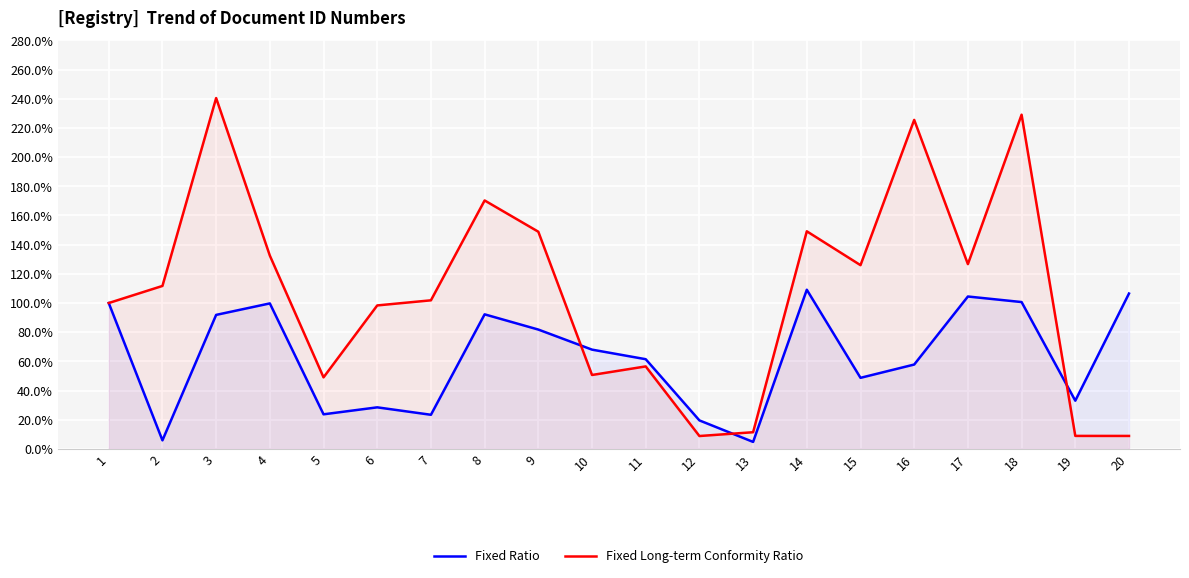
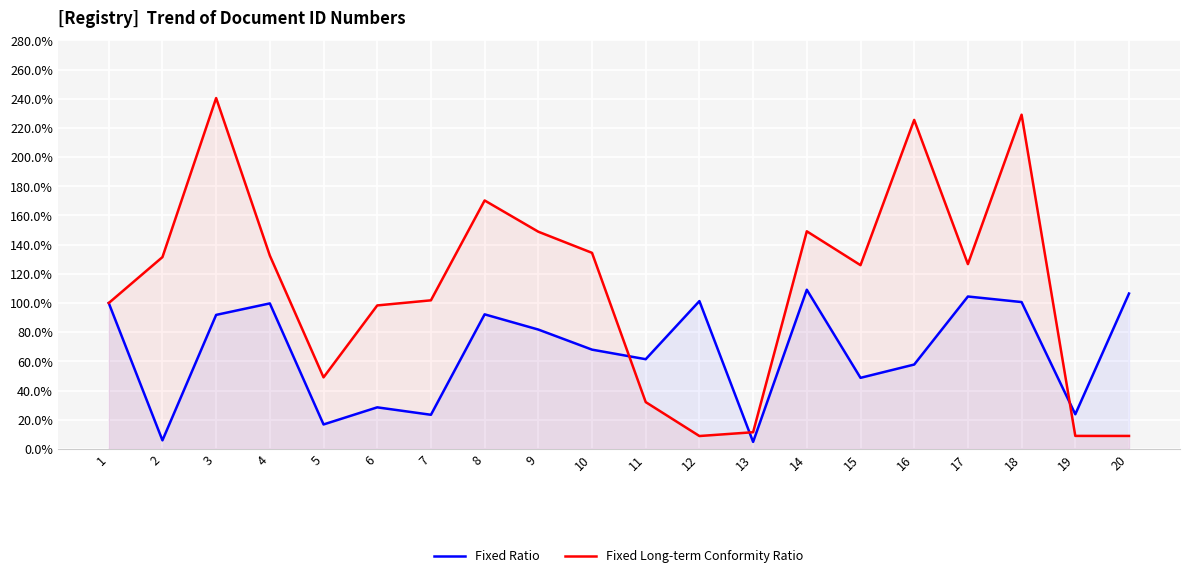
Fixed Long-term Conformity Ratio, 2: 112% -> 131%
Fixed Ratio, 5: 24% -> 17%
Fixed Long-term Conformity Ratio, 10: 51% -> 134%
Fixed Long-term Conformity Ratio, 11: 57% -> 32%
Fixed Ratio, 12: 20% -> 101%
Fixed Ratio, 19: 33% -> 24%
